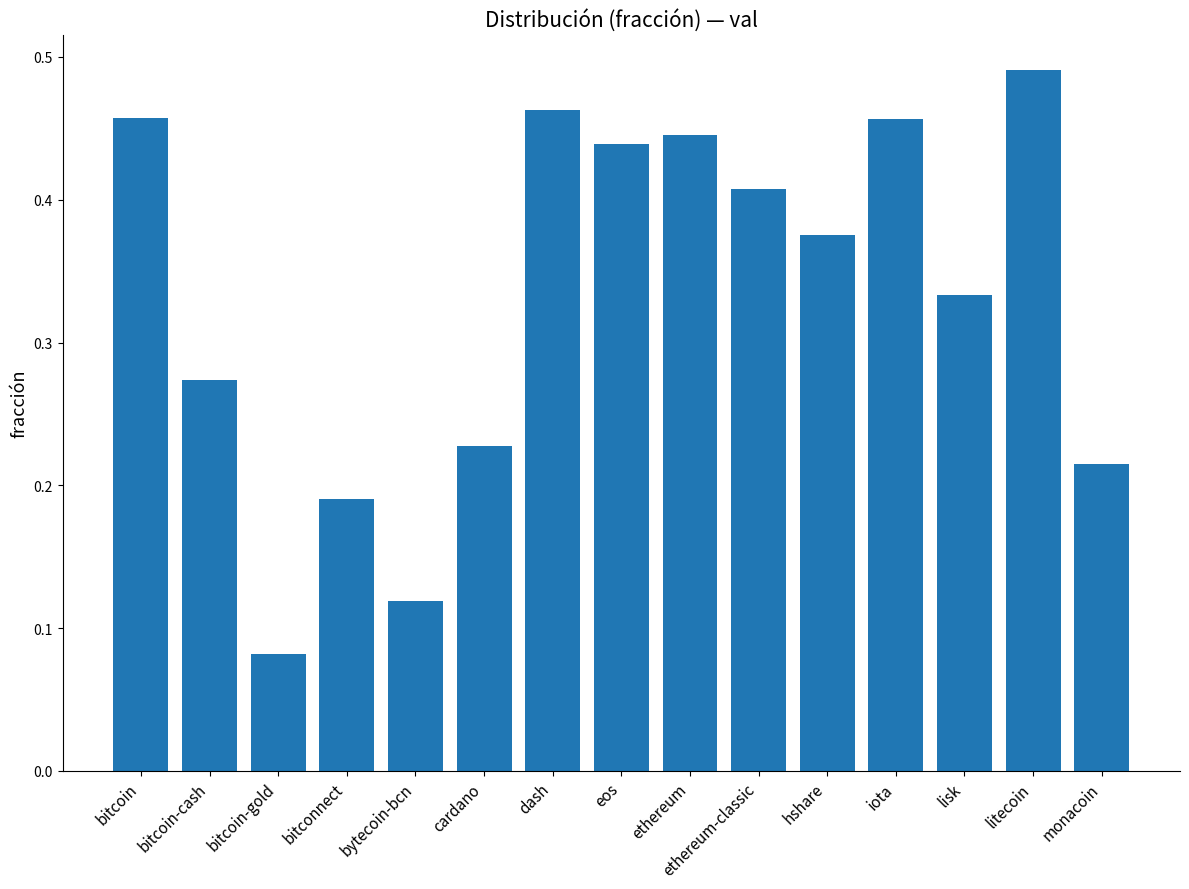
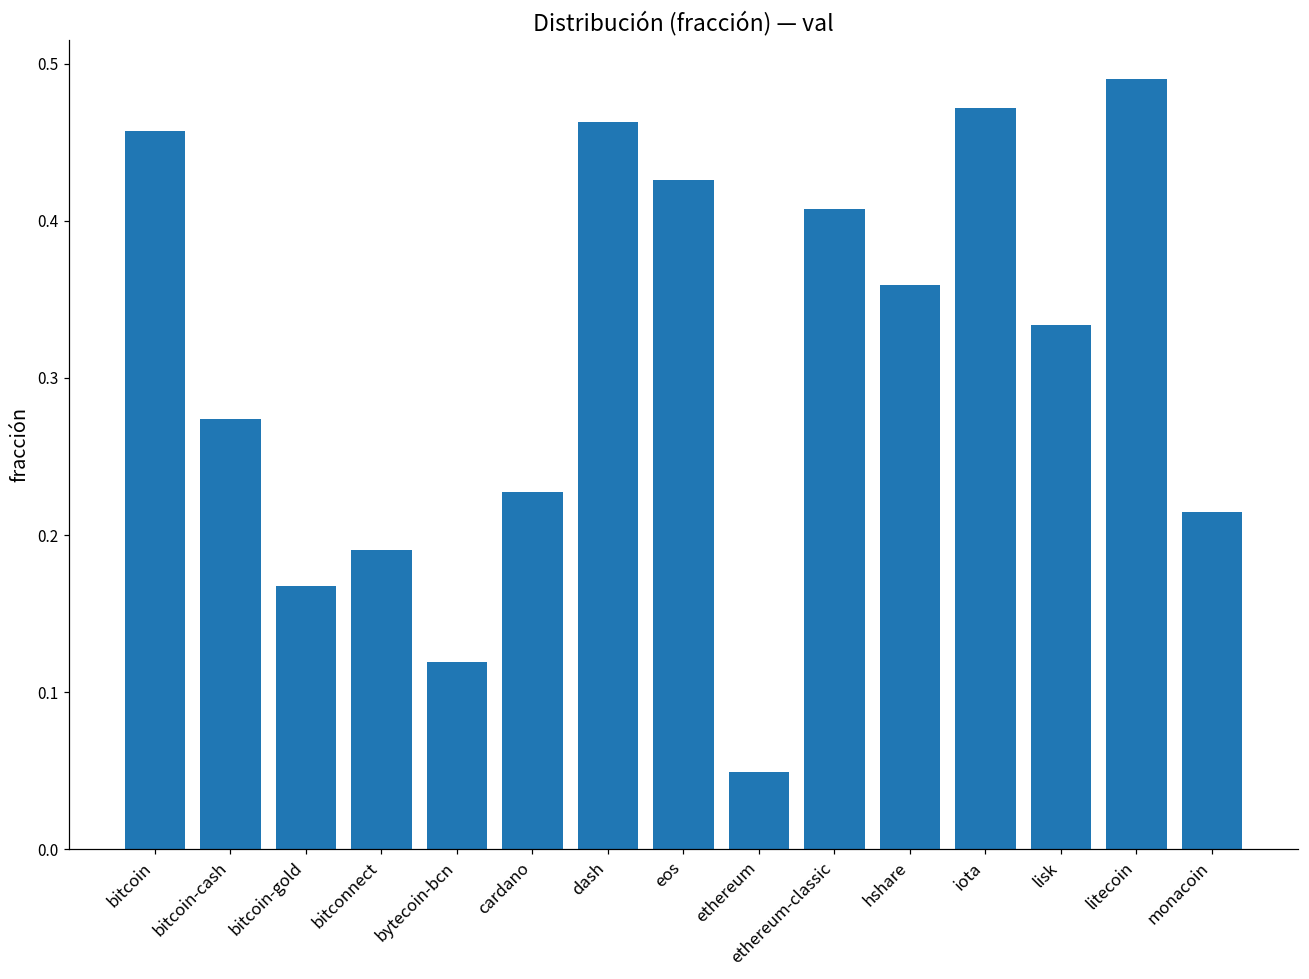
bitcoin-gold: 0.082 -> 0.168
eos: 0.439 -> 0.426
ethereum: 0.445 -> 0.049
hshare: 0.375 -> 0.359
iota: 0.457 -> 0.472
